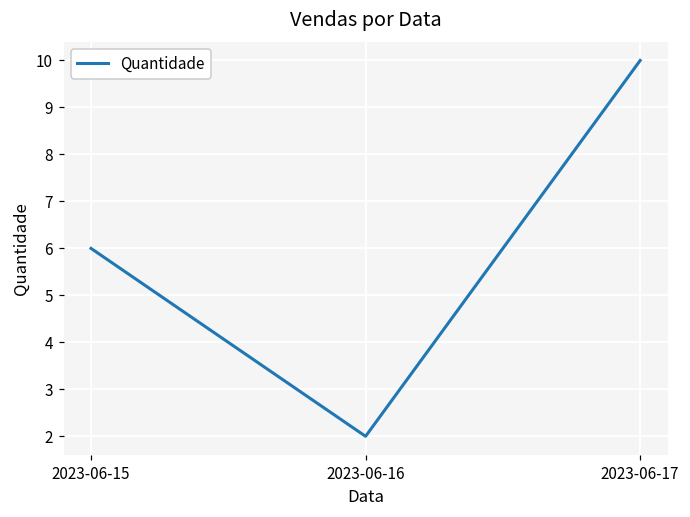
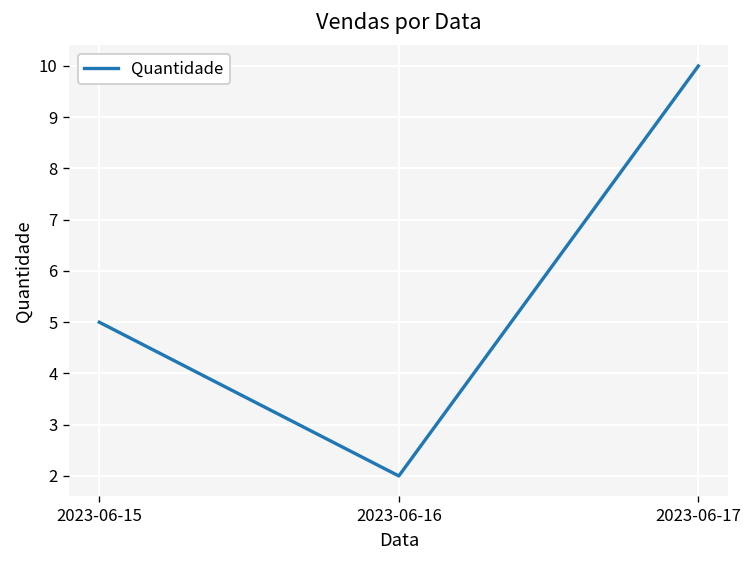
2023-06-15: 6 -> 5
